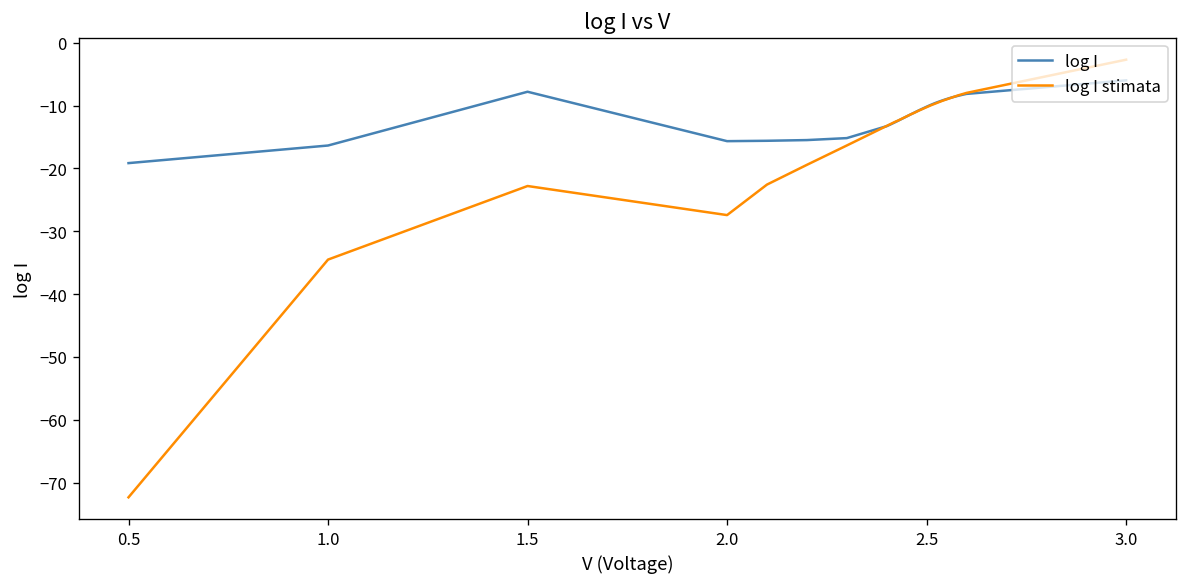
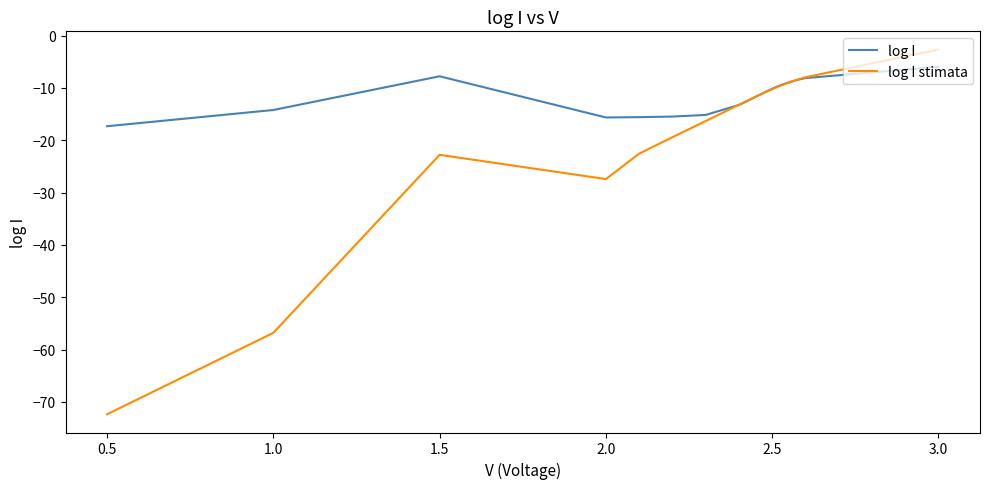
log I, 0.5: -19 -> -17
log I, 1.0: -16 -> -14
log I stimata, 1.0: -35 -> -57
